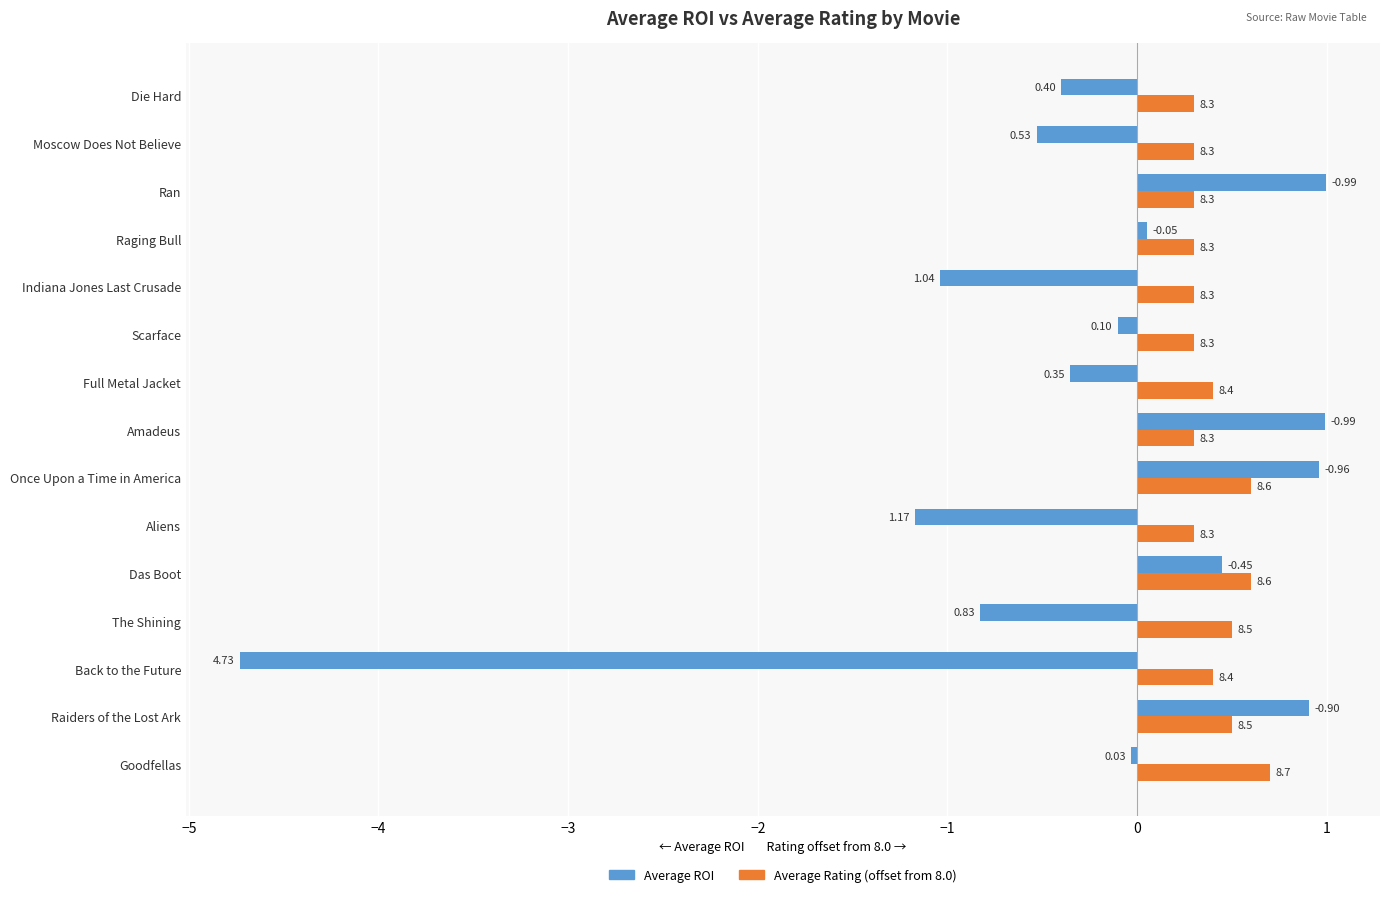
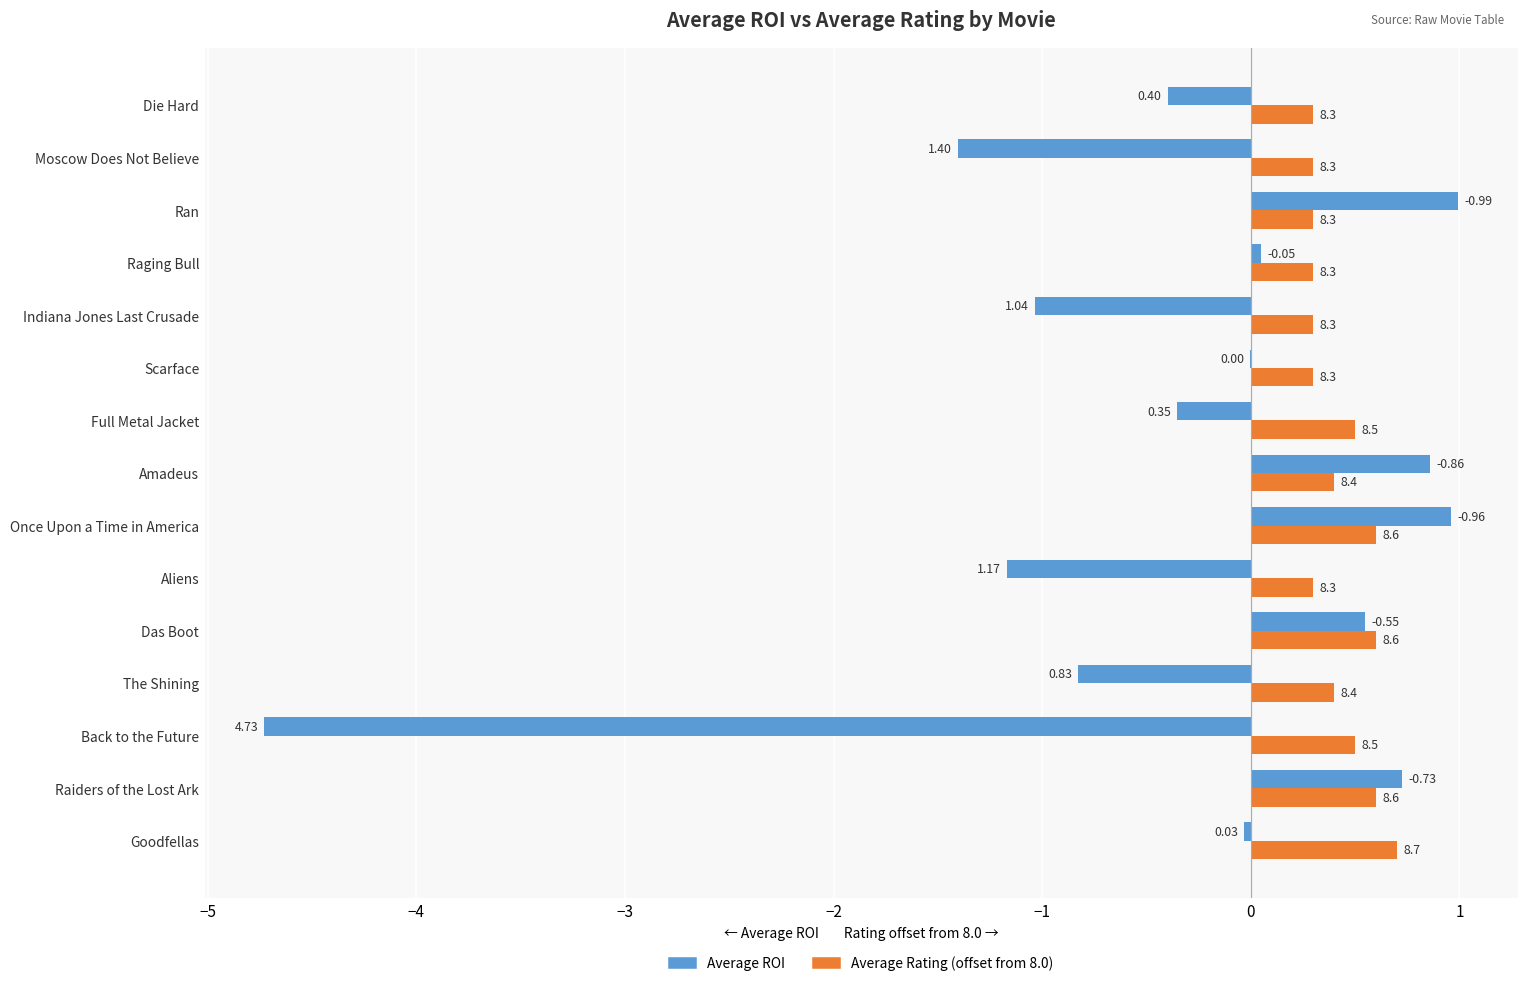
Average ROI, Moscow Does Not Believe: 0.53 -> 1.40
Average ROI, Scarface: 0.10 -> 0.00
Average Rating (offset from 8.0), Full Metal Jacket: 8.4 -> 8.5
Average ROI, Amadeus: -0.99 -> -0.86
Average Rating (offset from 8.0), Amadeus: 8.3 -> 8.4
Average ROI, Das Boot: -0.45 -> -0.55
Average Rating (offset from 8.0), The Shining: 8.5 -> 8.4
Average Rating (offset from 8.0), Back to the Future: 8.4 -> 8.5
Average ROI, Raiders of the Lost Ark: -0.90 -> -0.73
Average Rating (offset from 8.0), Raiders of the Lost Ark: 8.5 -> 8.6
